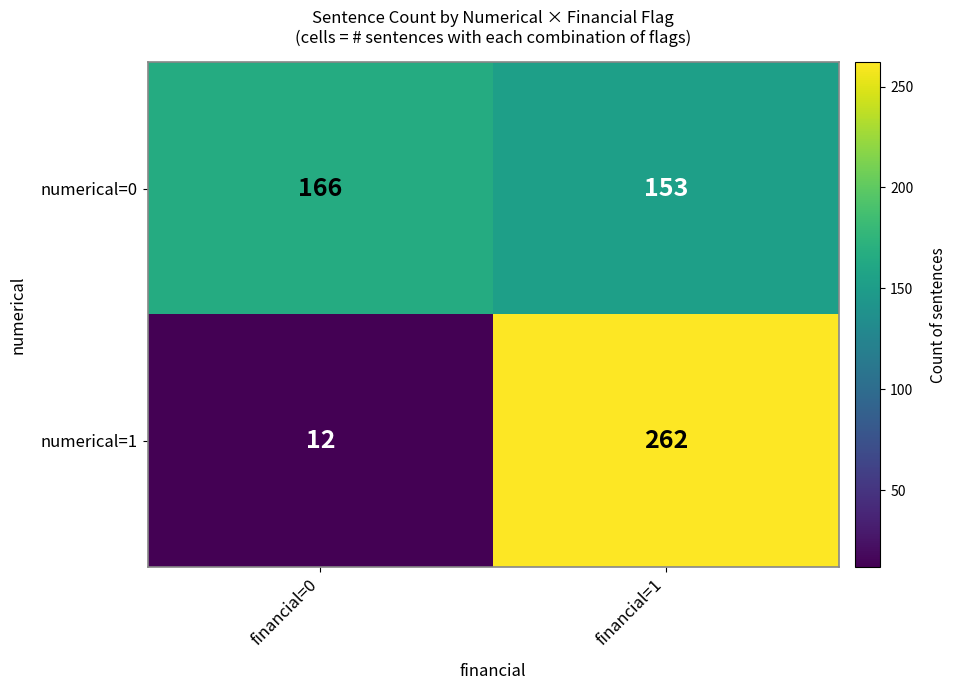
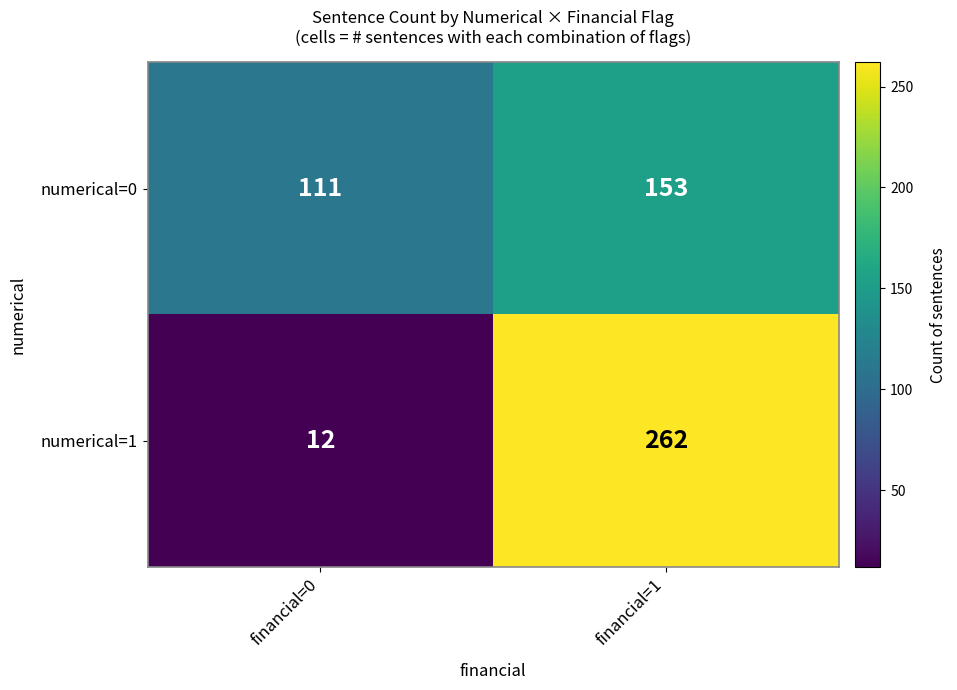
numerical=0, financial=0: 166 -> 111
